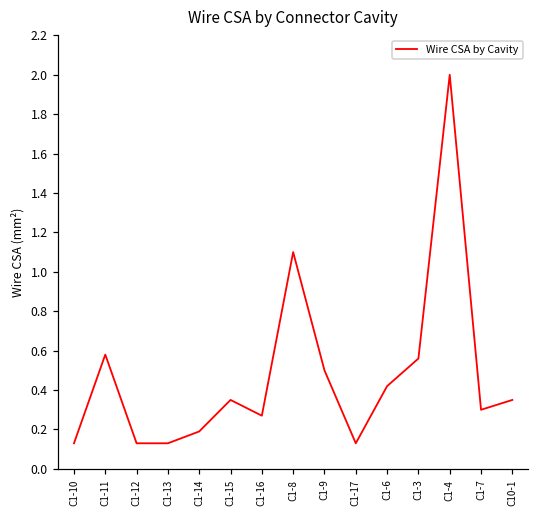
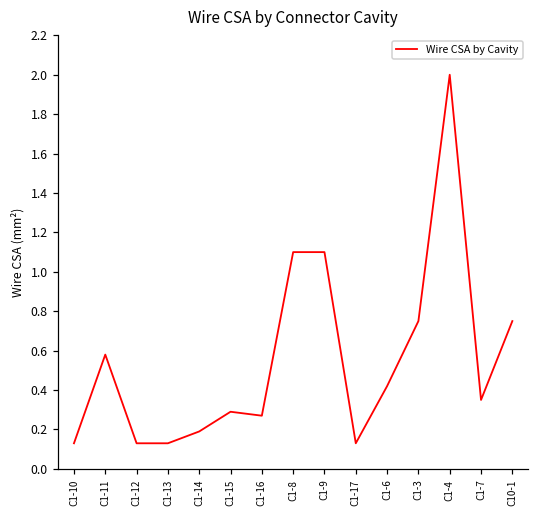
C1-15: 0.35 -> 0.29
C1-9: 0.5 -> 1.1
C1-3: 0.56 -> 0.75
C1-7: 0.30 -> 0.35
C10-1: 0.35 -> 0.75
